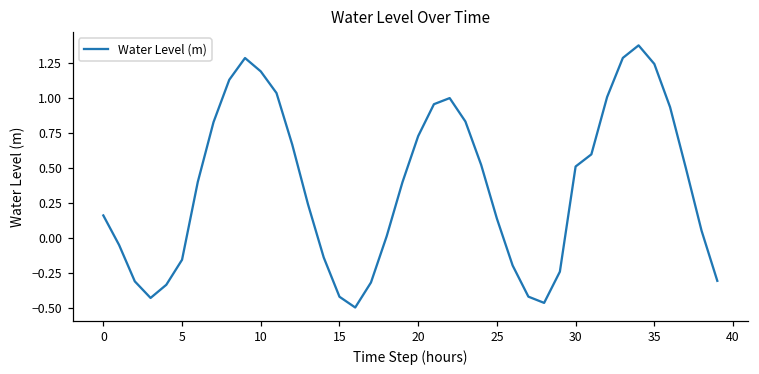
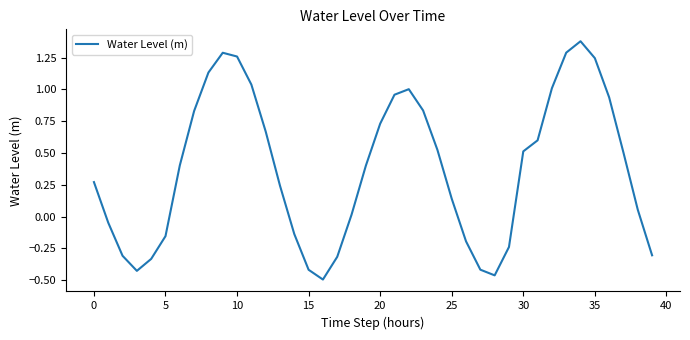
0: 0.16 -> 0.27
10: 1.19 -> 1.26
